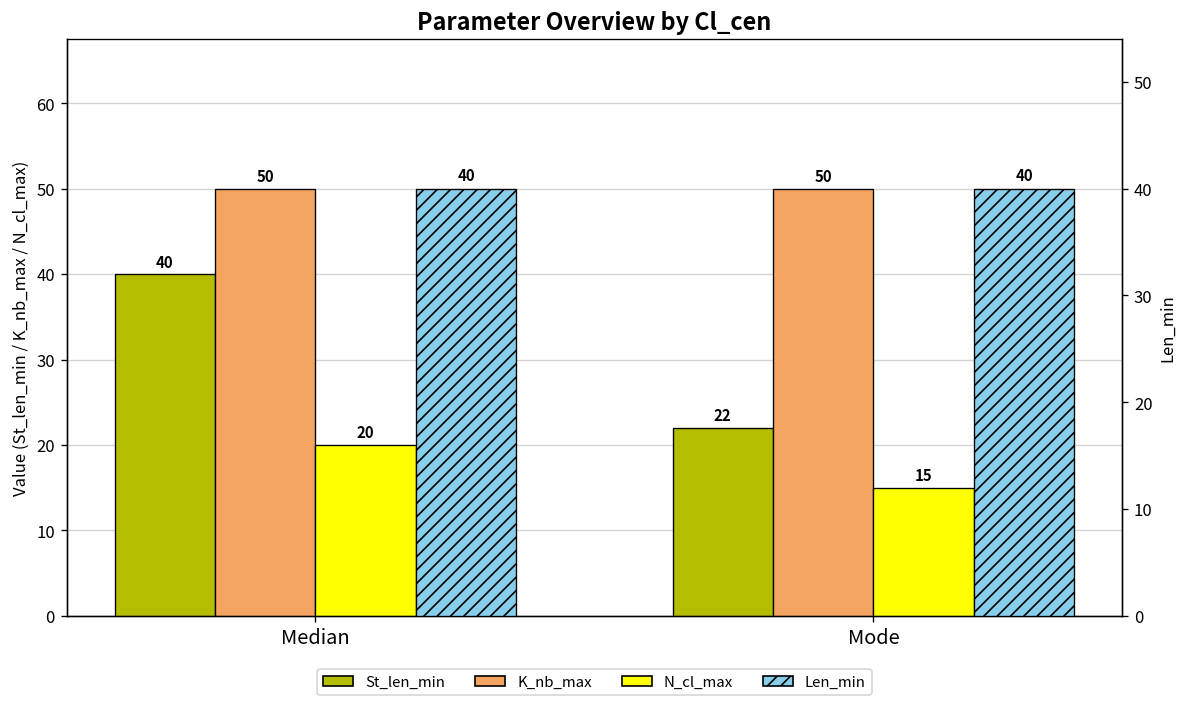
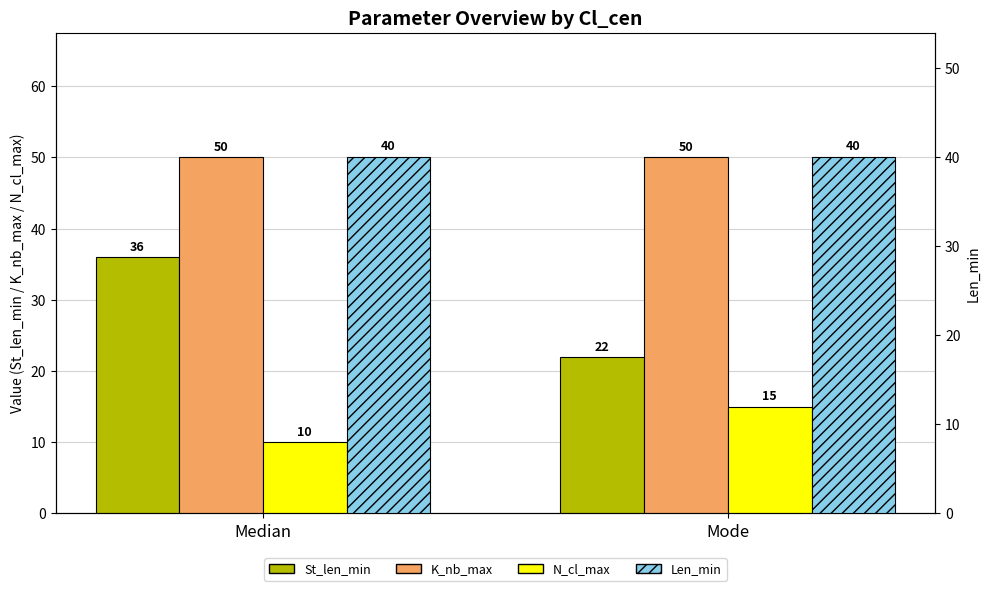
St_len_min, Median: 40 -> 36
N_cl_max, Median: 20 -> 10
